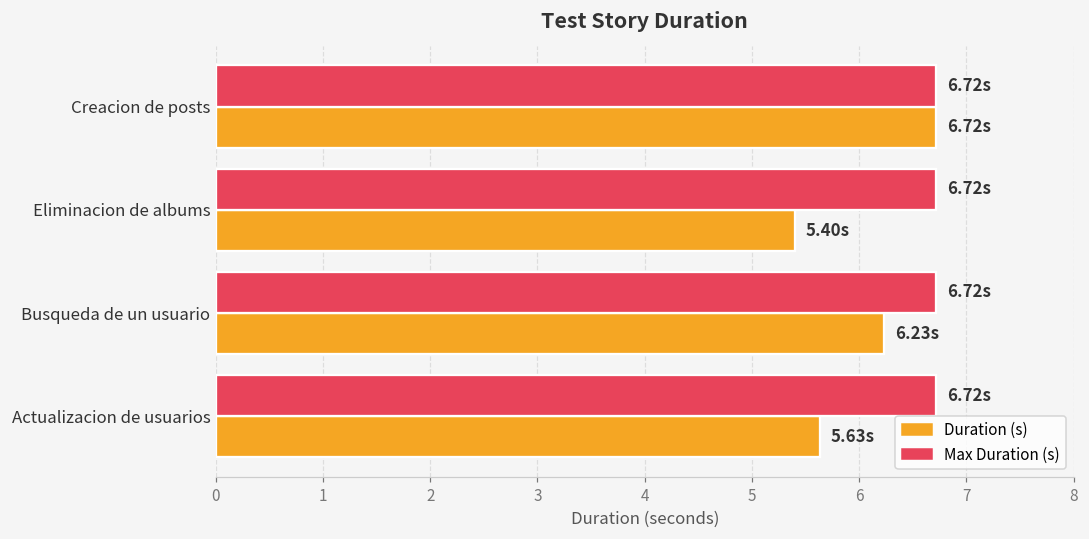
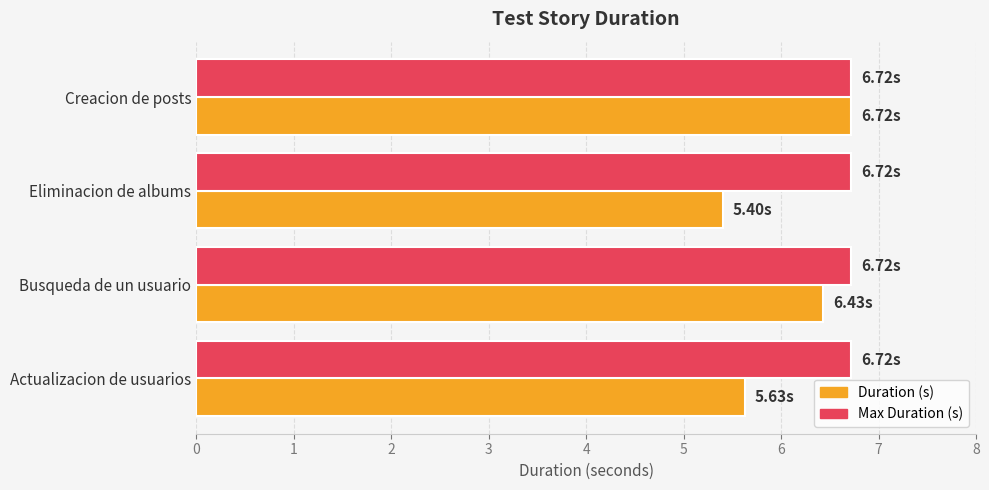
Duration (s), Busqueda de un usuario: 6.23s -> 6.43s
